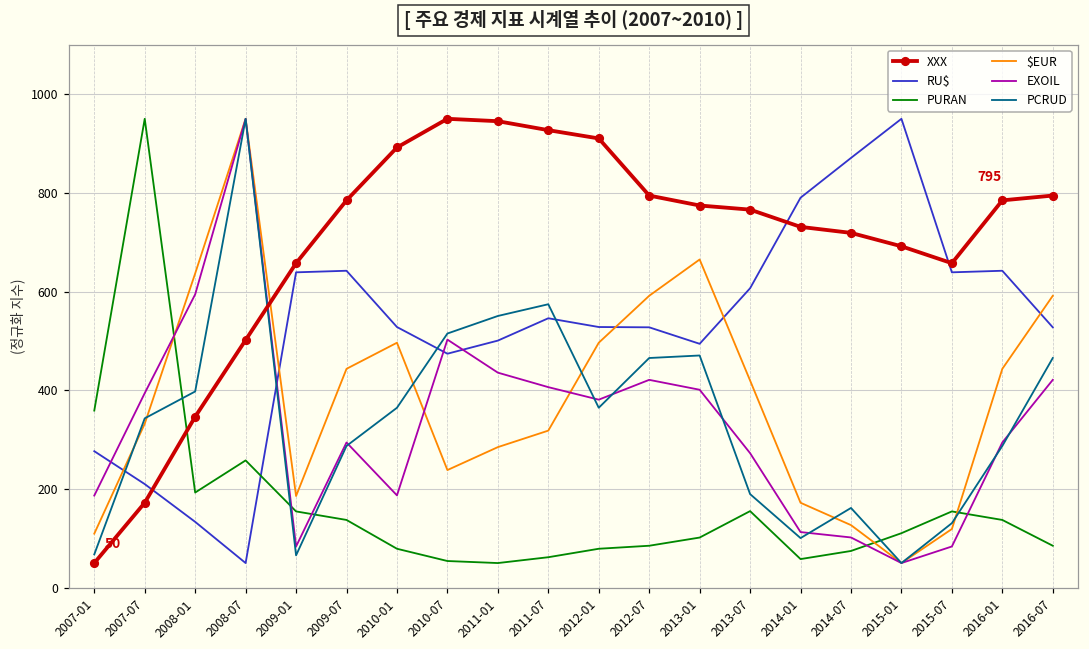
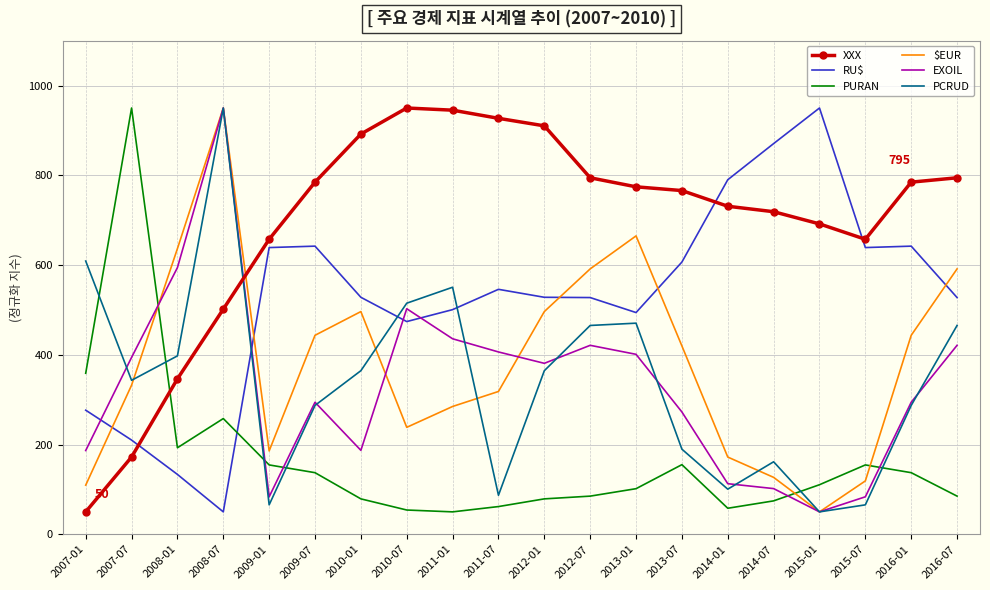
PCRUD, 2007-01: 70 -> 610
PCRUD, 2011-07: 570 -> 90
PCRUD, 2015-07: 130 -> 70
